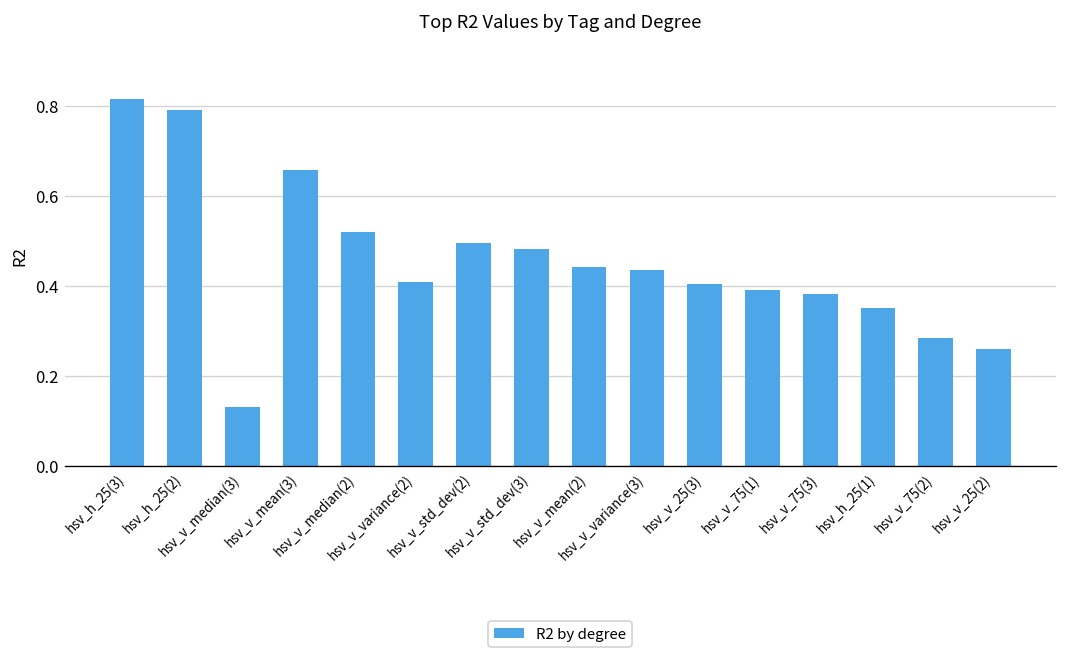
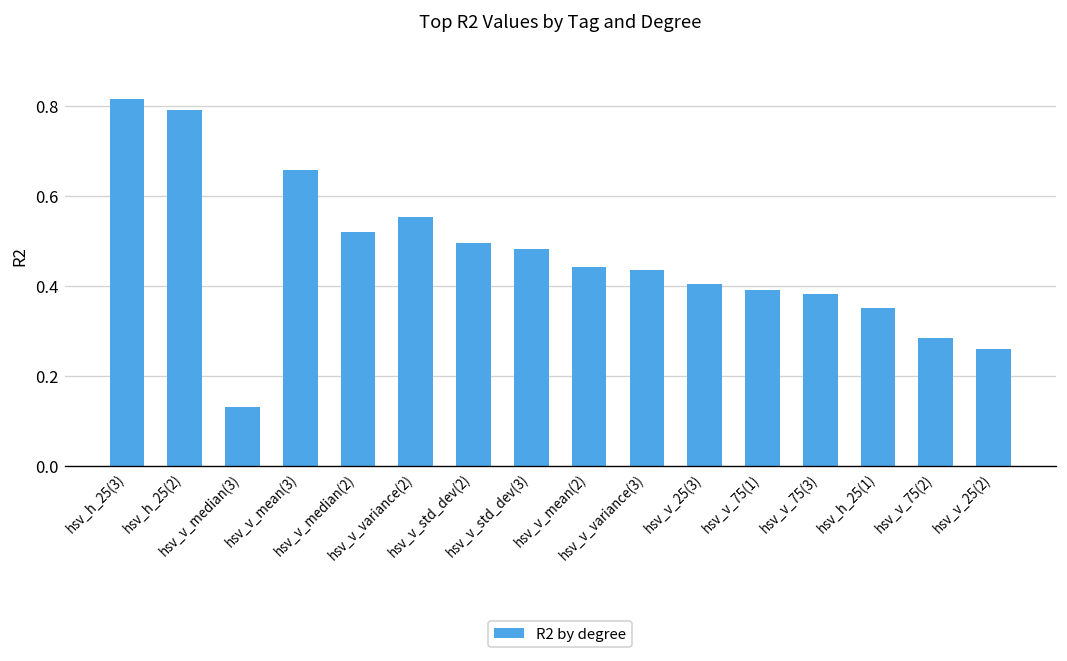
hsv_v_variance(2): 0.41 -> 0.55
